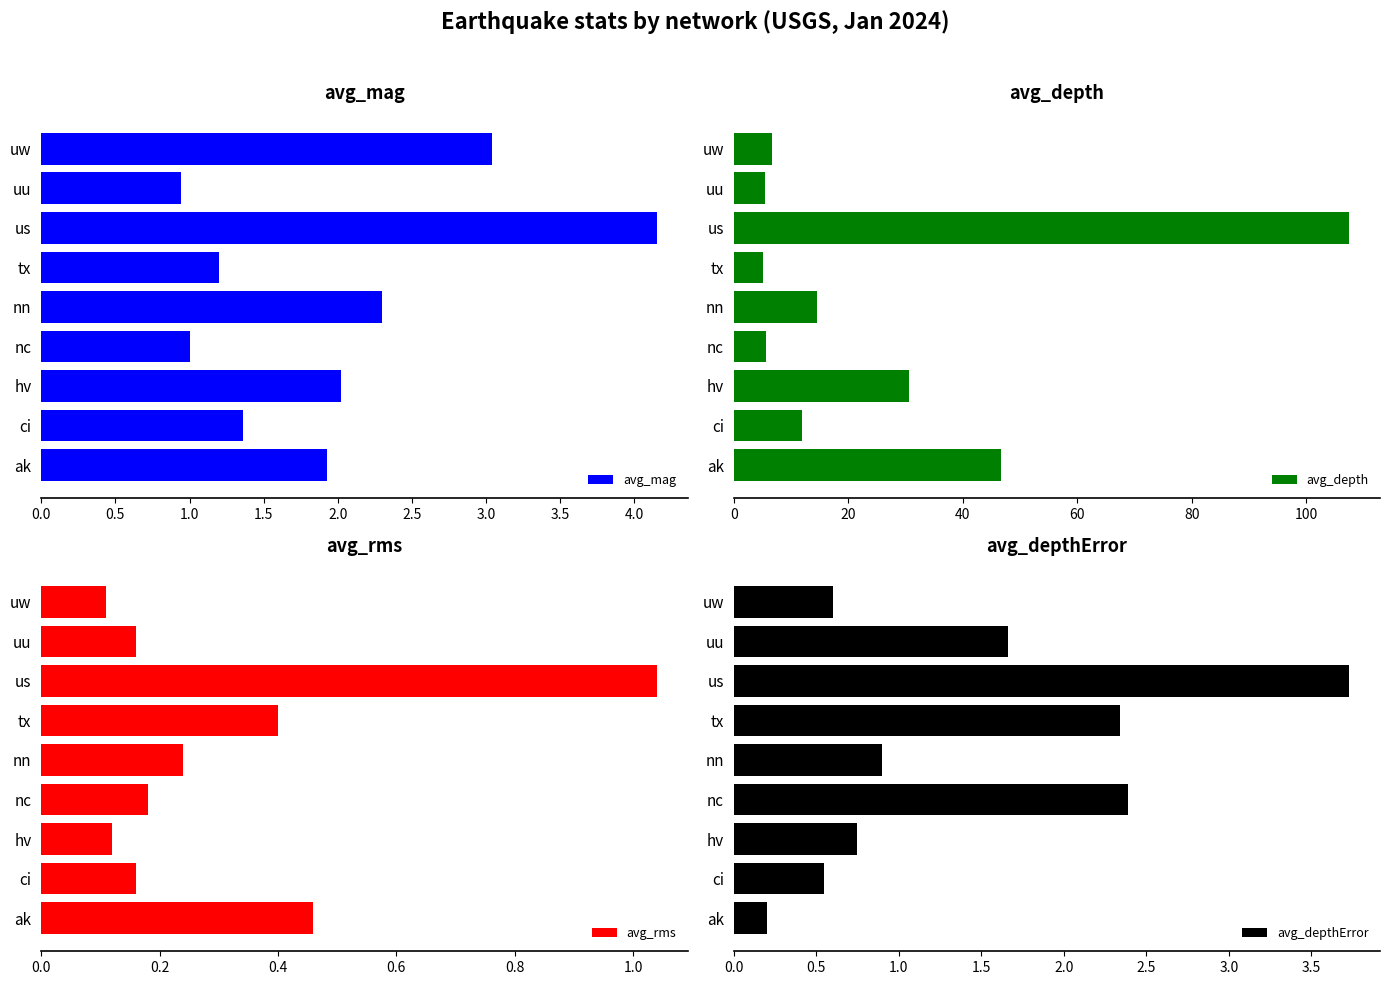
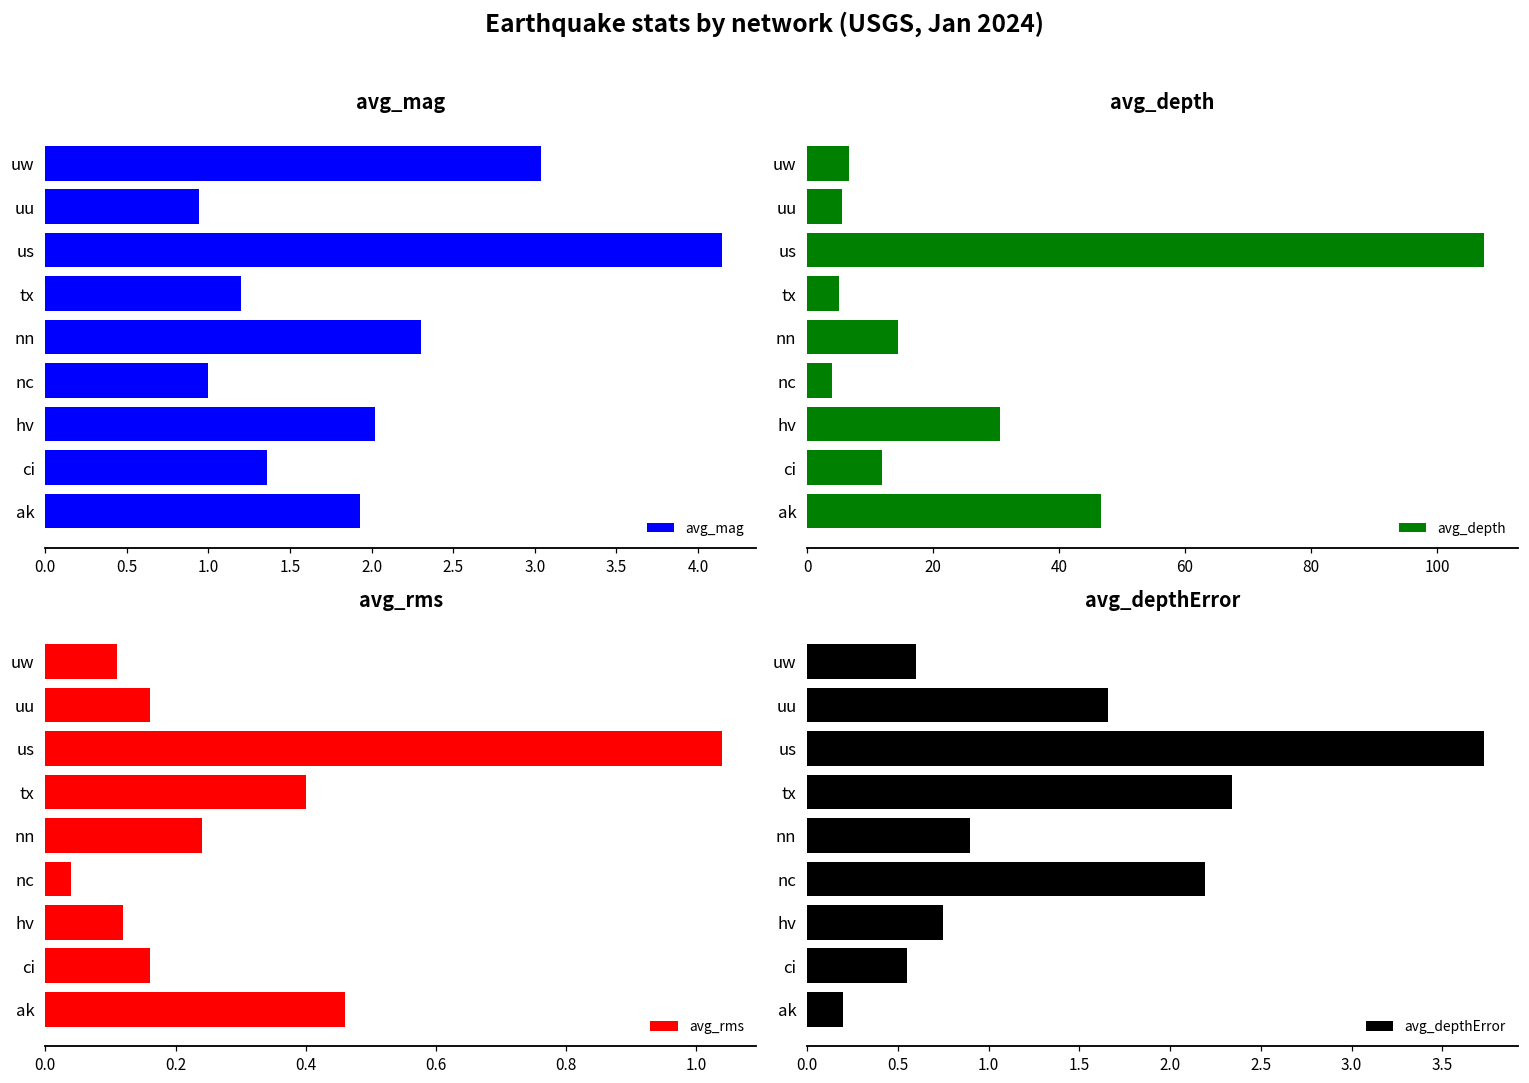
avg_depth, nc: 6 -> 4
avg_rms, nc: 0.18 -> 0.04
avg_depthError, nc: 2.39 -> 2.19
